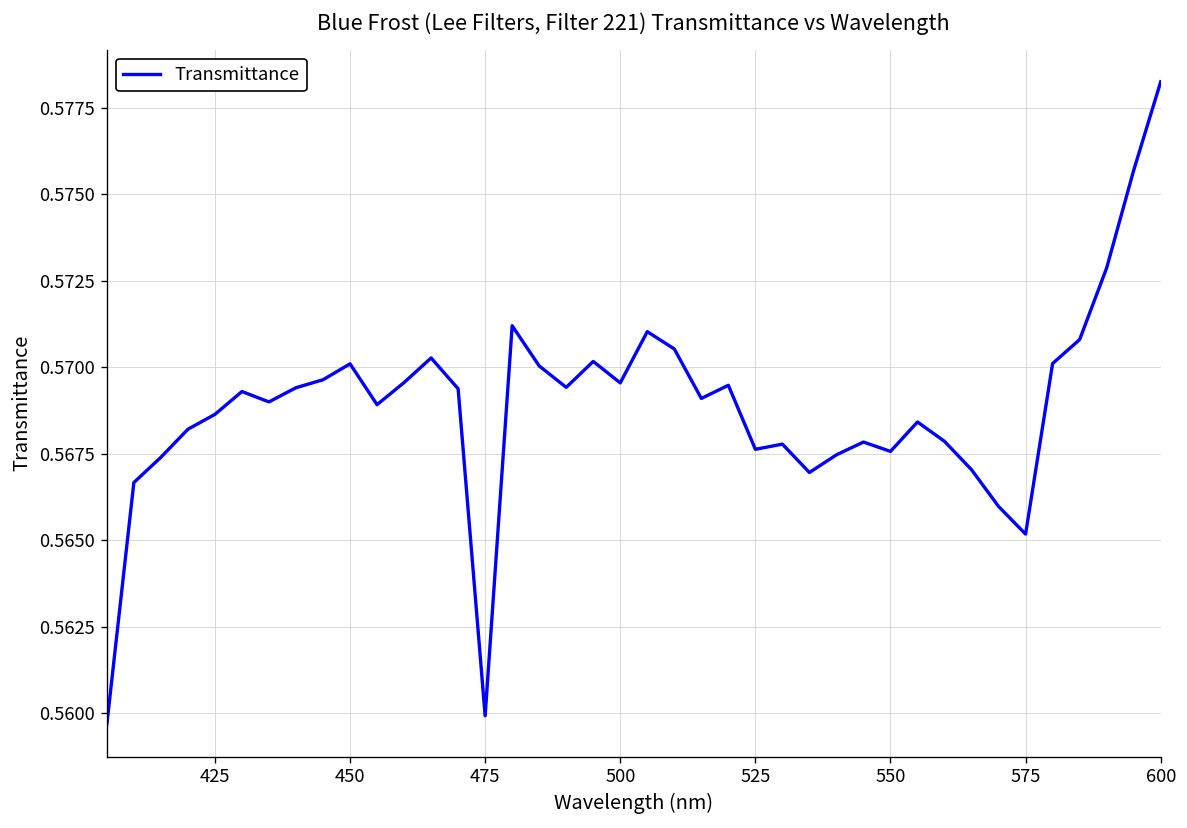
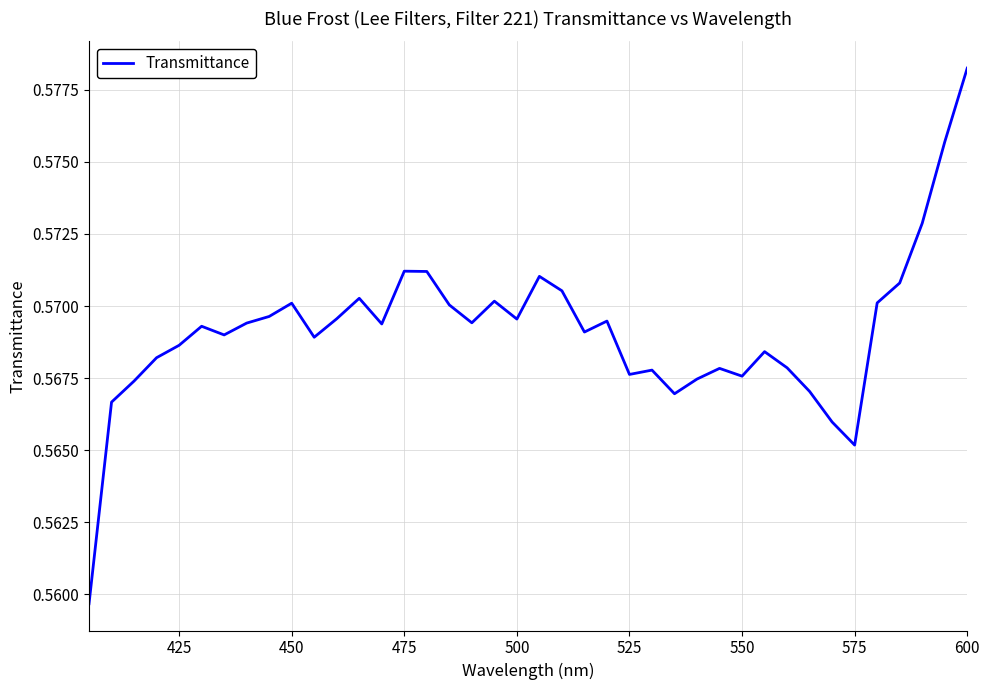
475: 0.5599 -> 0.5712
